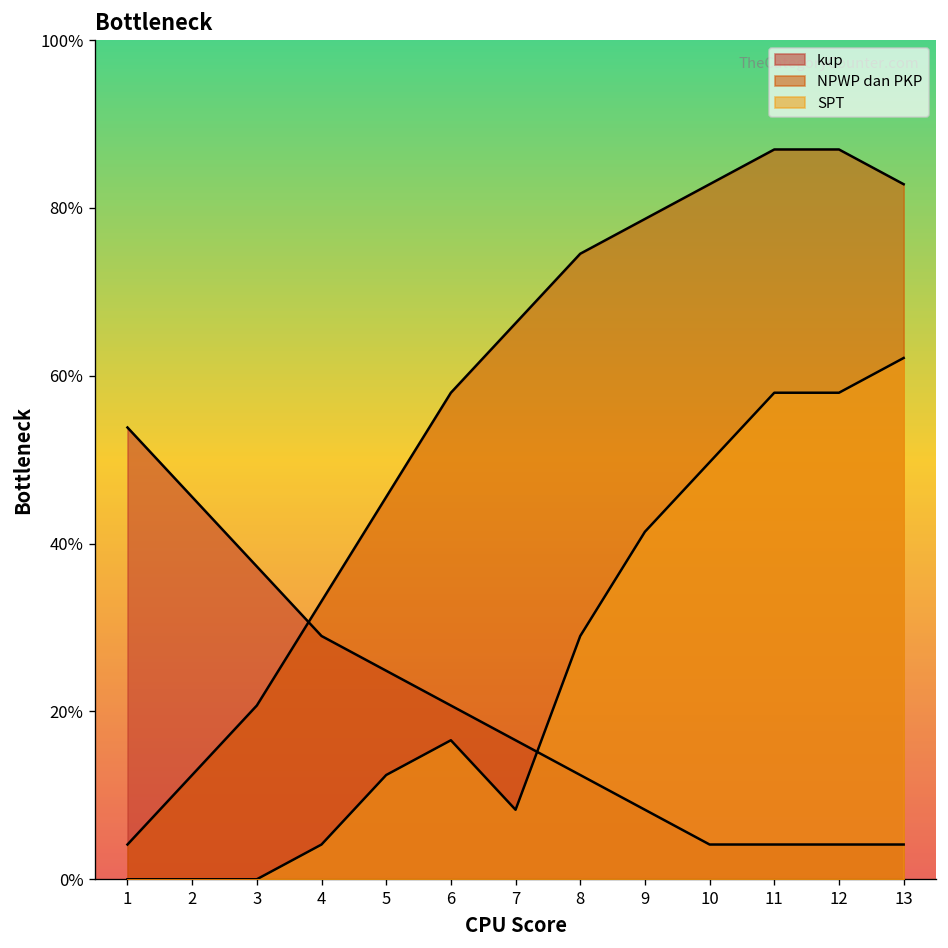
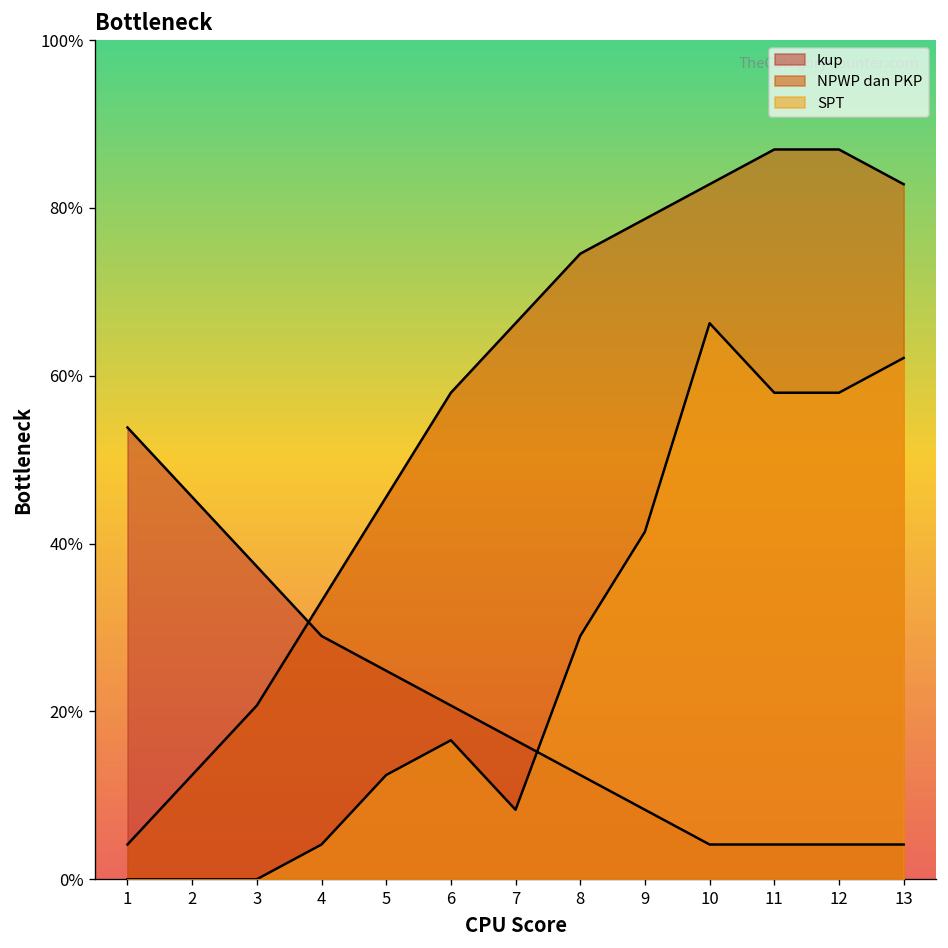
SPT, 10: 50% -> 66%
